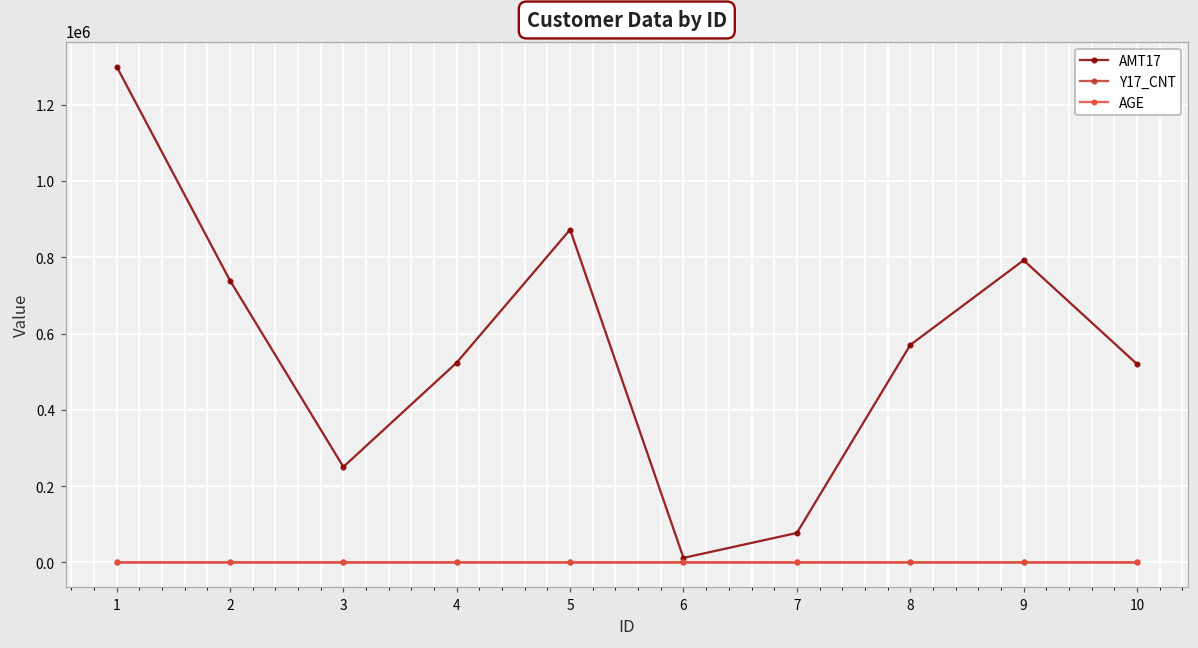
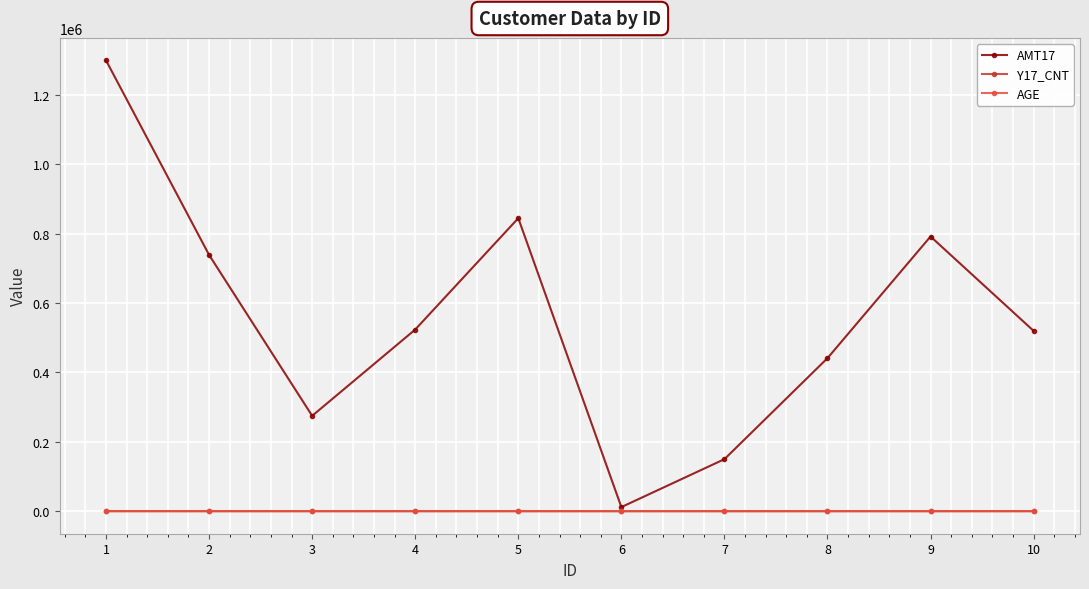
AMT17, 3: 250000 -> 280000
AMT17, 5: 870000 -> 850000
AMT17, 7: 80000 -> 150000
AMT17, 8: 570000 -> 440000
